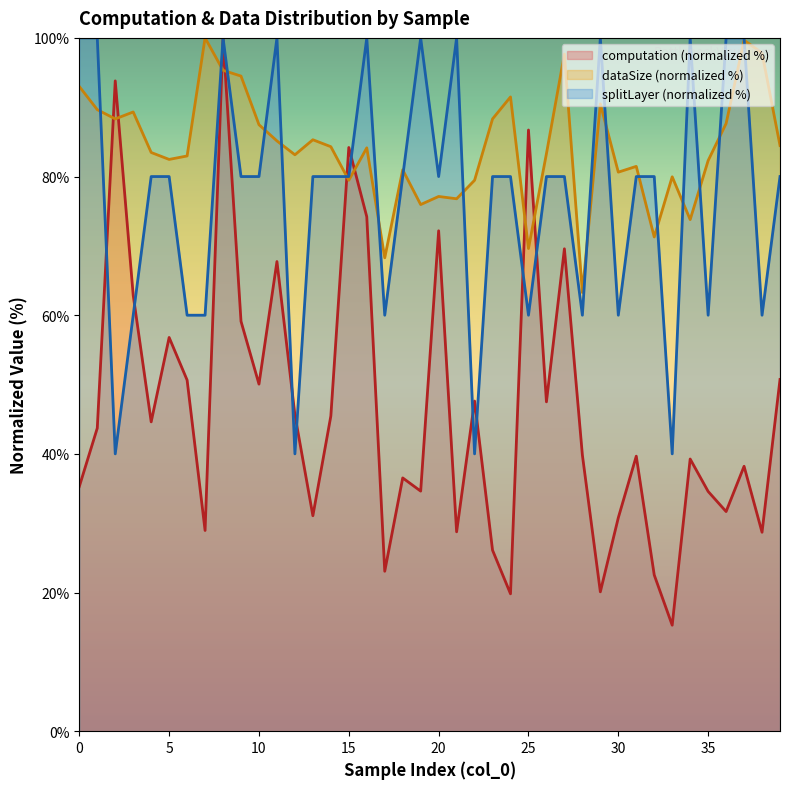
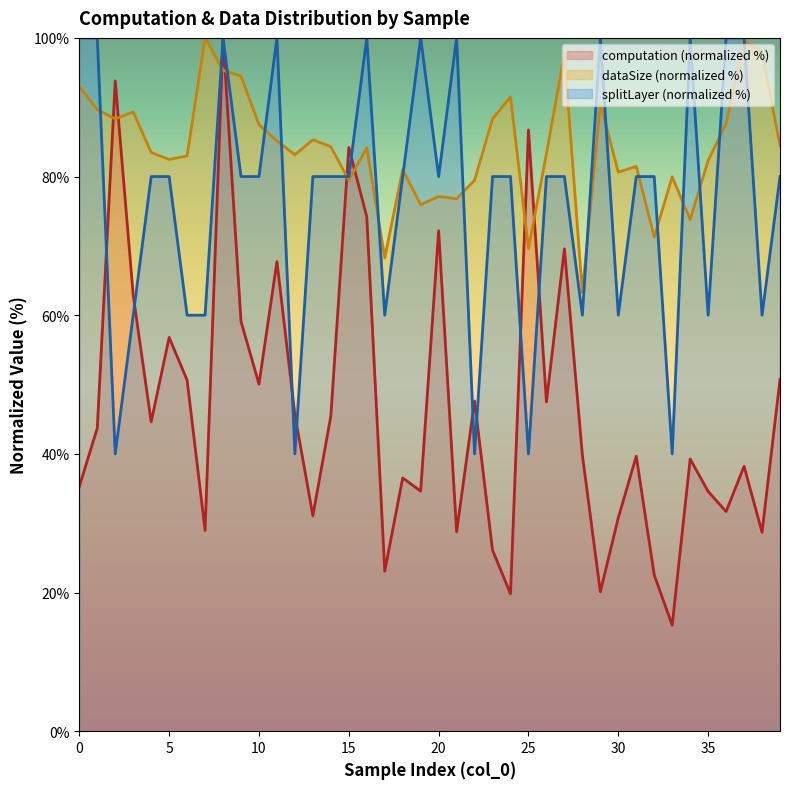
splitLayer (normalized %), 25: 60% -> 40%
